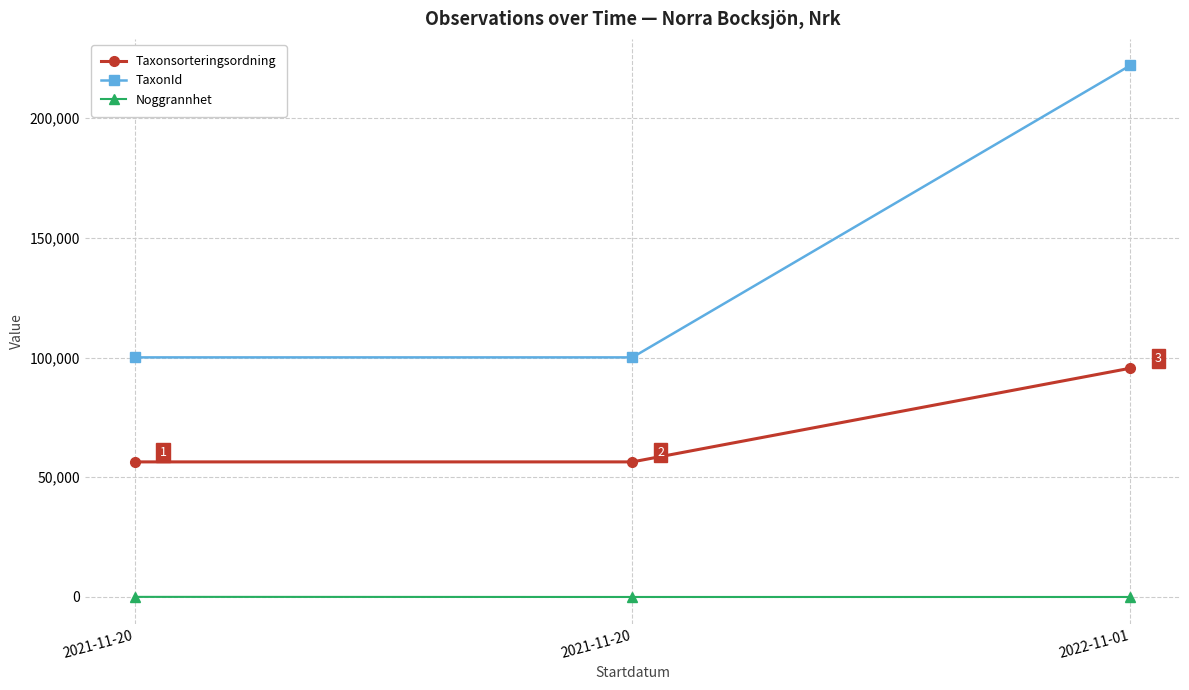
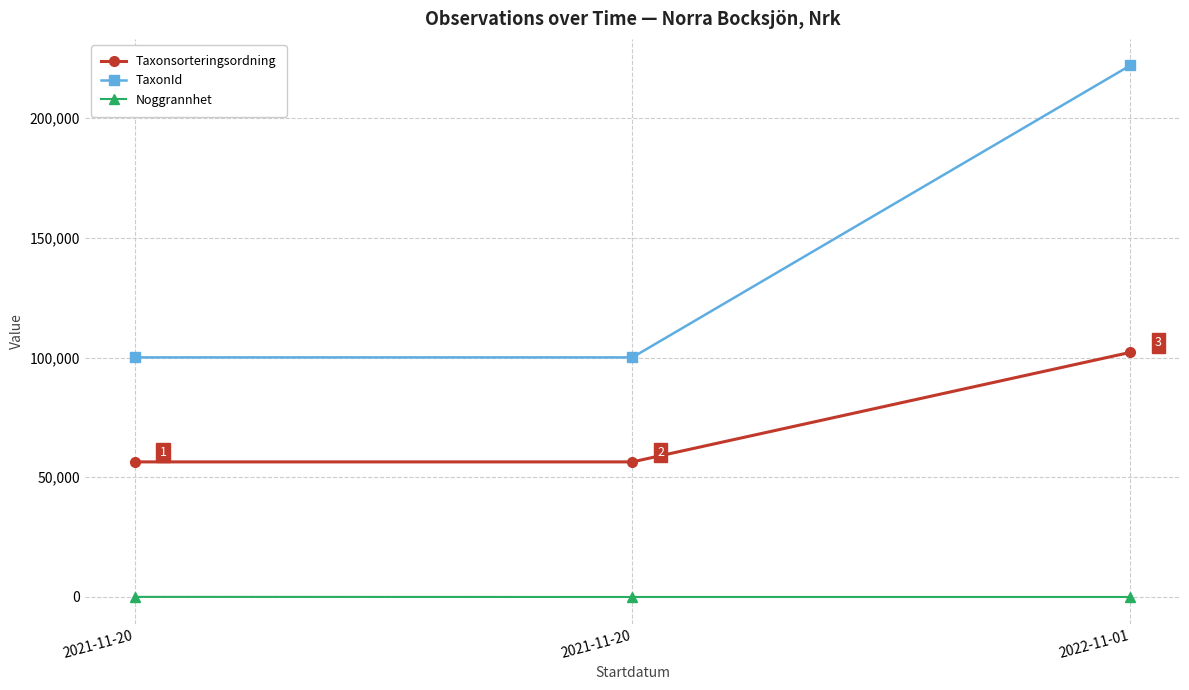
Taxonsorteringsordning, 2022-11-01: 96,000 -> 102,000
